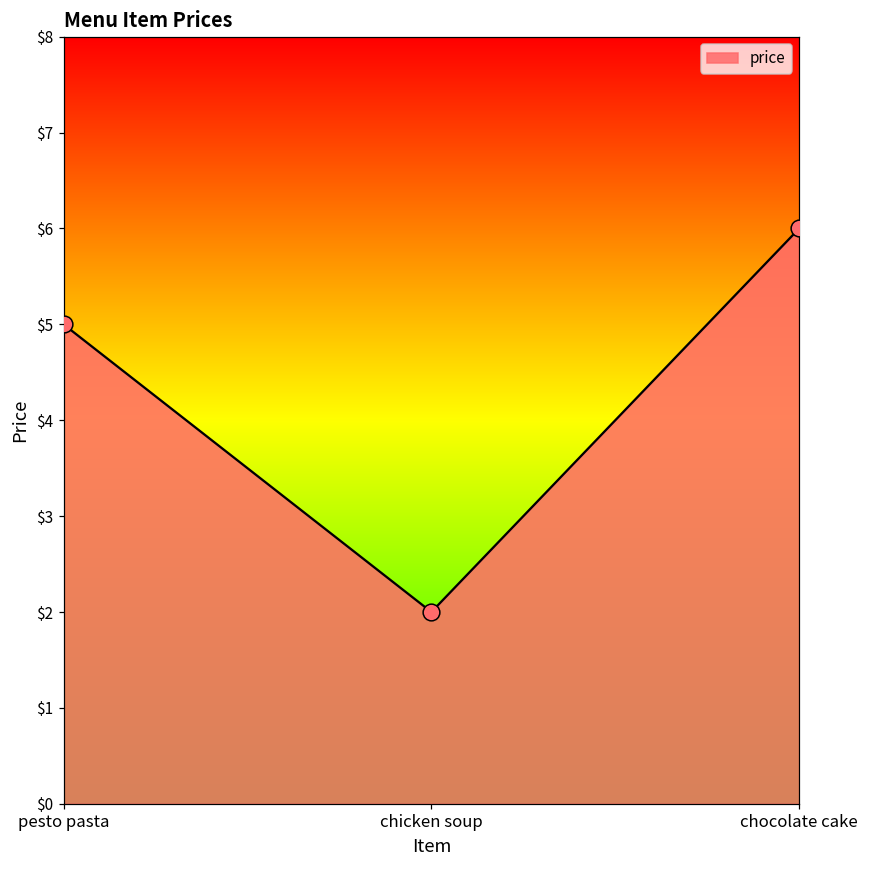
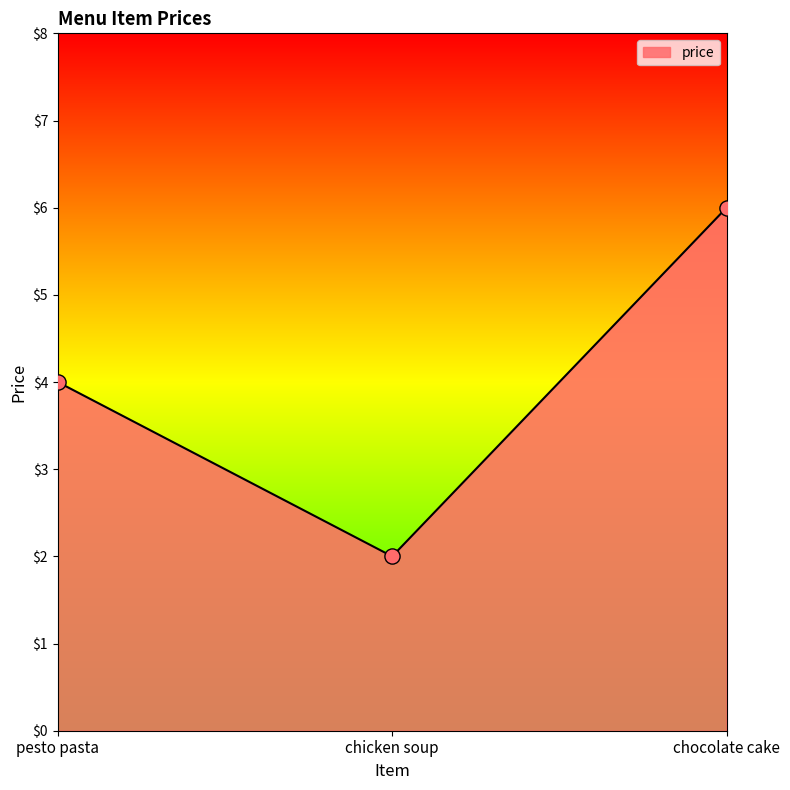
pesto pasta: $5 -> $4
